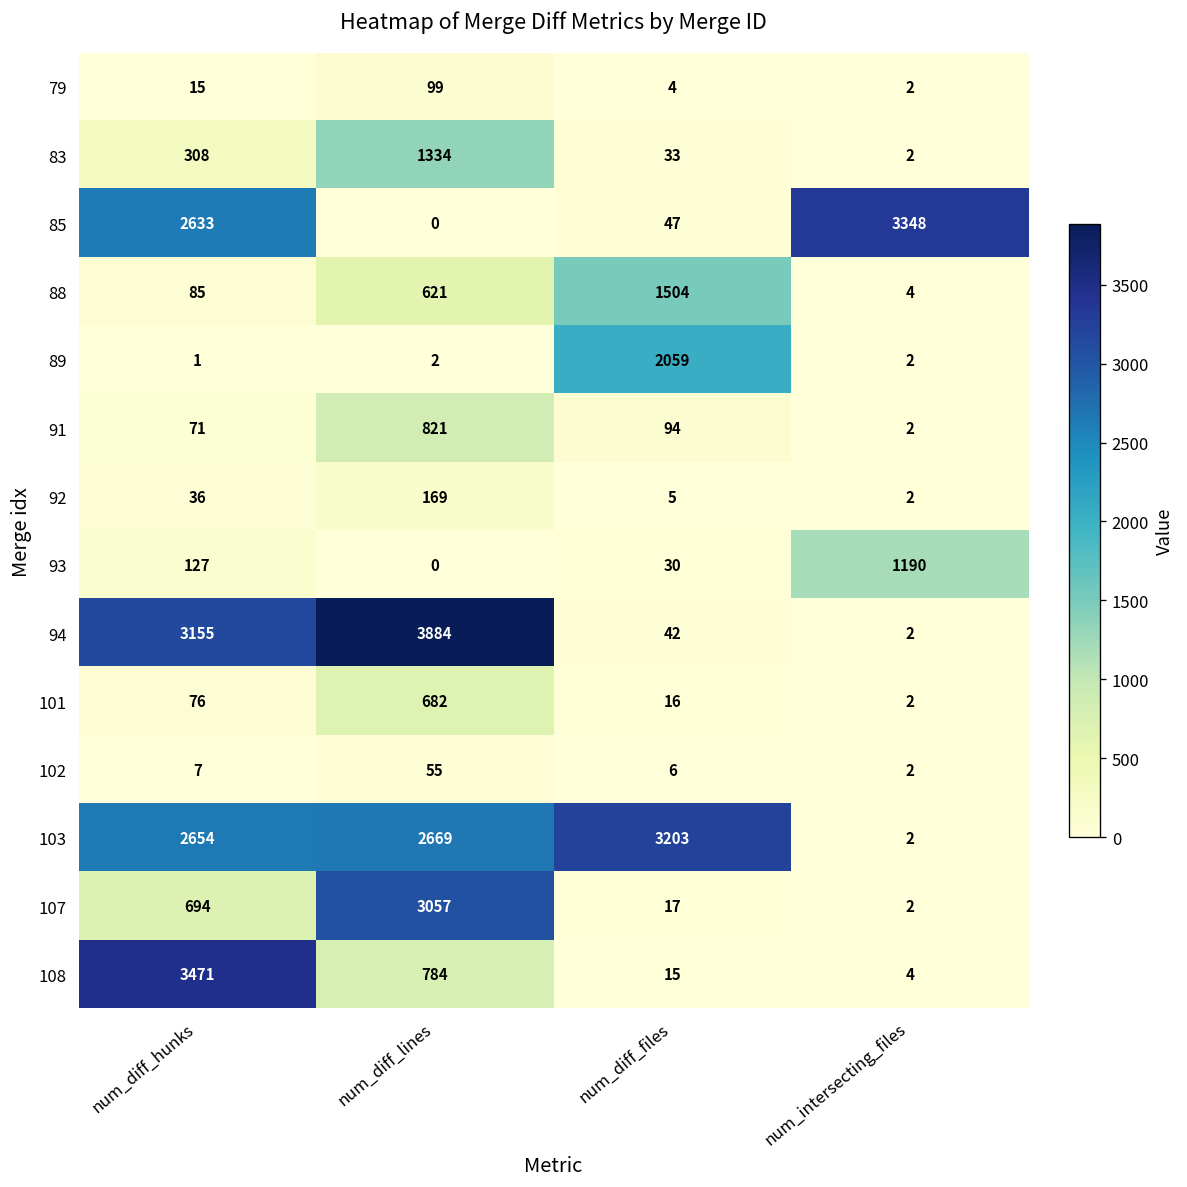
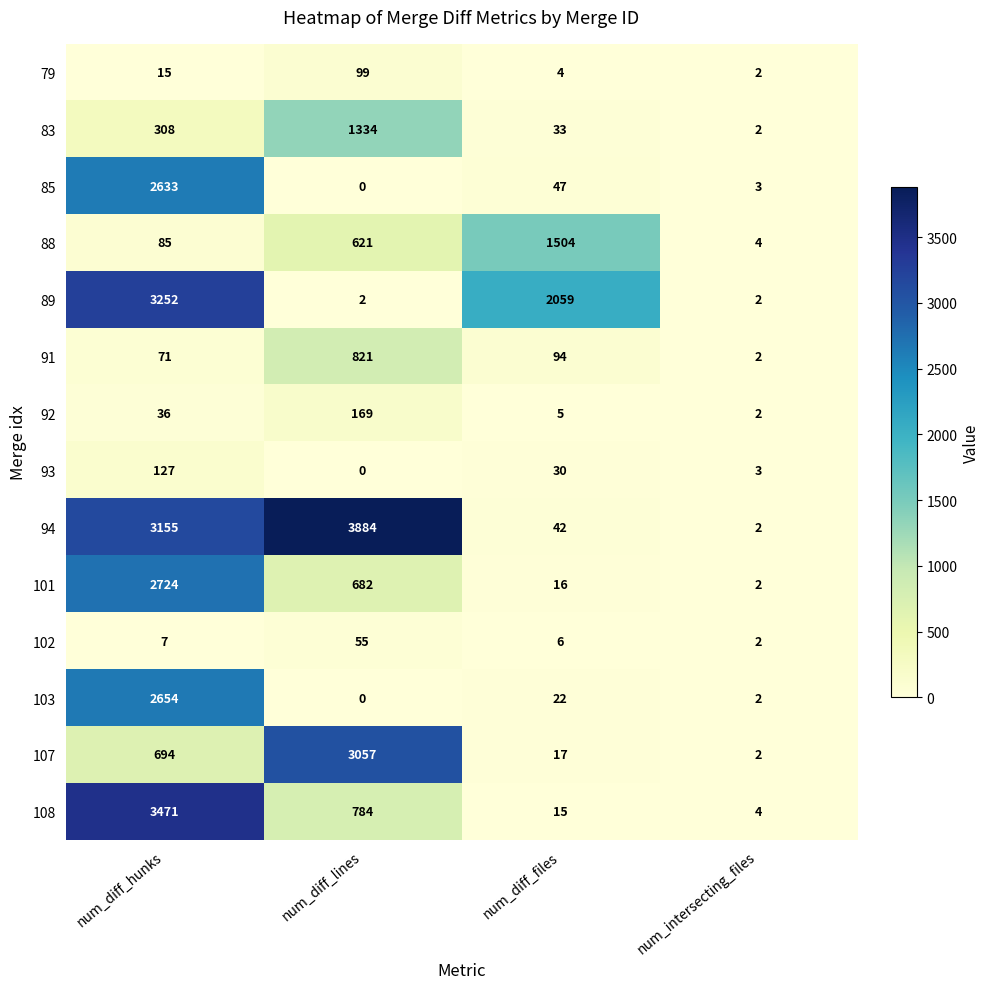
85, num_intersecting_files: 3348 -> 3
89, num_diff_hunks: 1 -> 3252
93, num_intersecting_files: 1190 -> 3
101, num_diff_hunks: 76 -> 2724
103, num_diff_lines: 2669 -> 0
103, num_diff_files: 3203 -> 22
